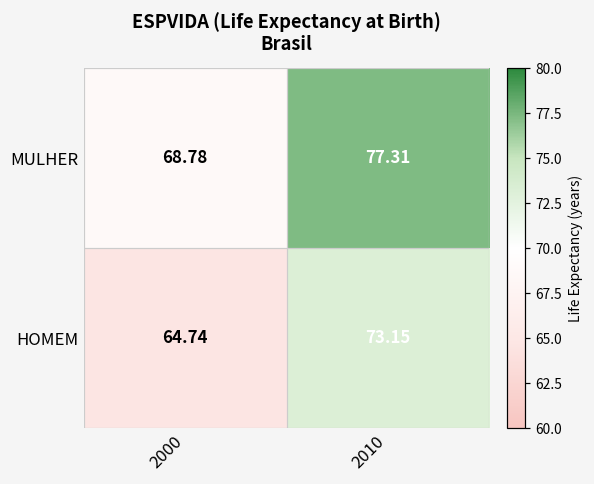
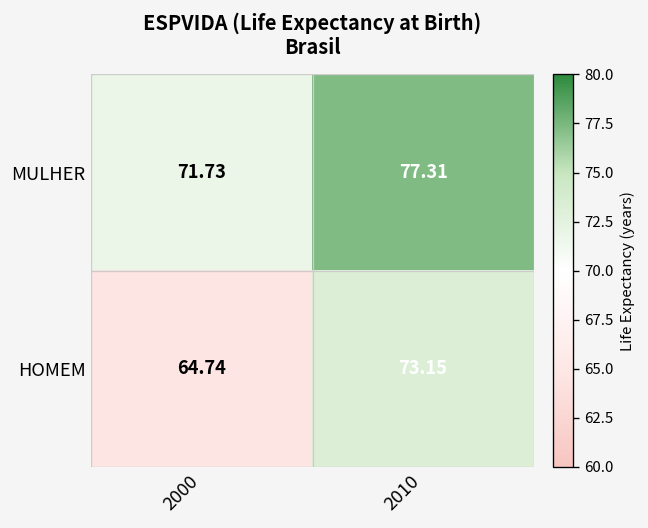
MULHER, 2000: 68.78 -> 71.73
